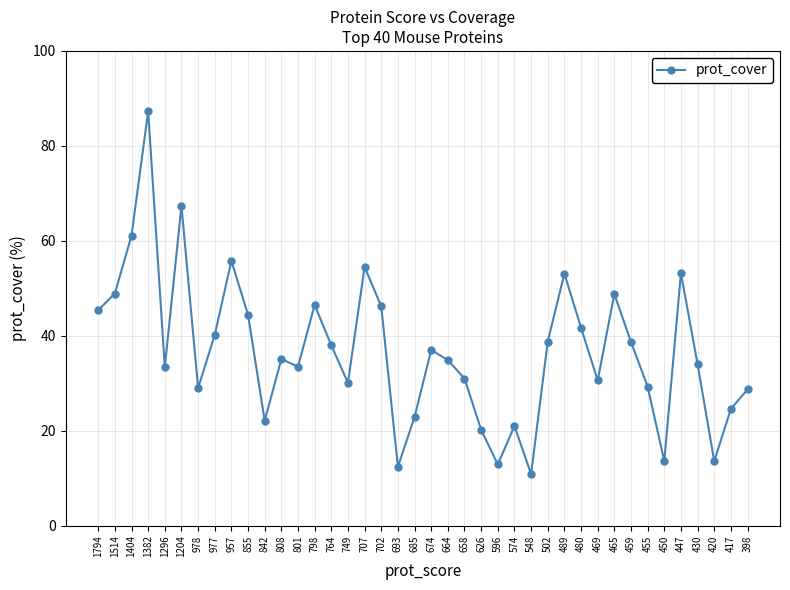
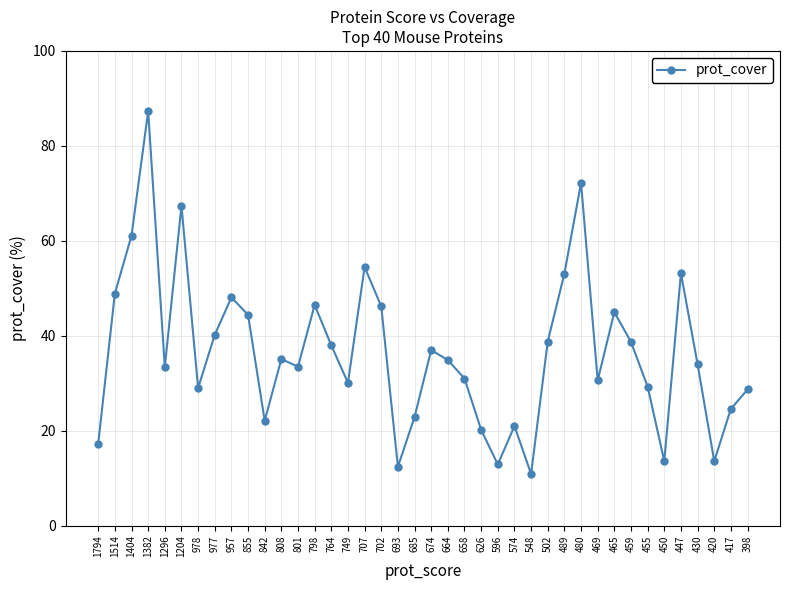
1794: 45 -> 17
957: 56 -> 48
480: 42 -> 72
465: 49 -> 45
